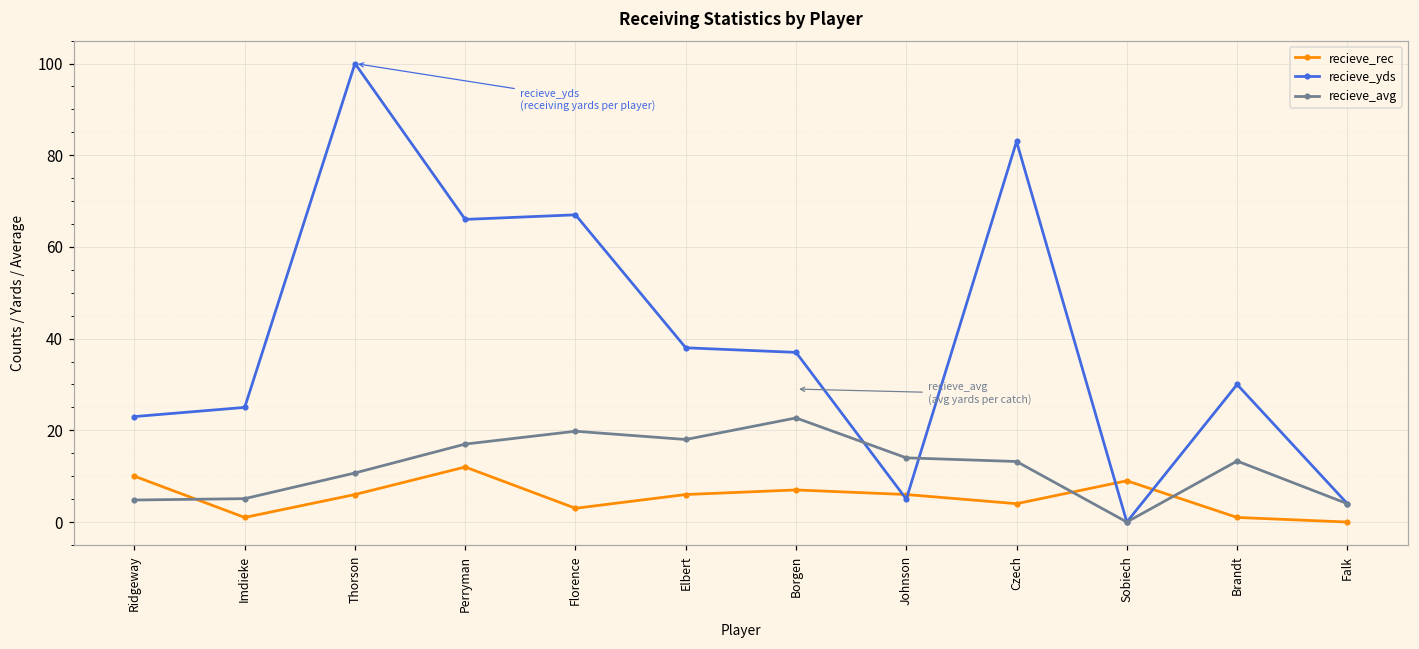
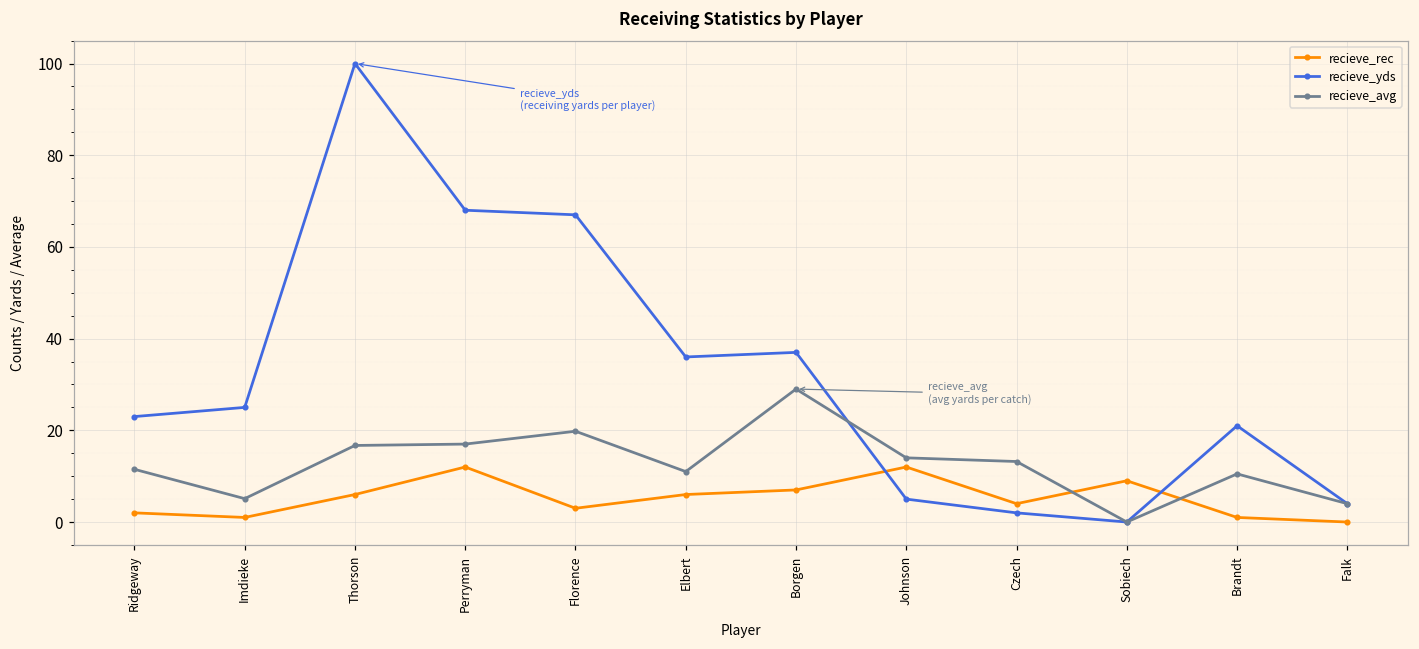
recieve_rec, Ridgeway: 10 -> 2
recieve_avg, Ridgeway: 5 -> 12
recieve_avg, Thorson: 11 -> 17
recieve_yds, Perryman: 66 -> 68
recieve_yds, Elbert: 38 -> 36
recieve_avg, Elbert: 18 -> 11
recieve_avg, Borgen: 23 -> 29
recieve_rec, Johnson: 6 -> 12
recieve_yds, Czech: 83 -> 2
recieve_yds, Brandt: 30 -> 21
recieve_avg, Brandt: 13 -> 11
